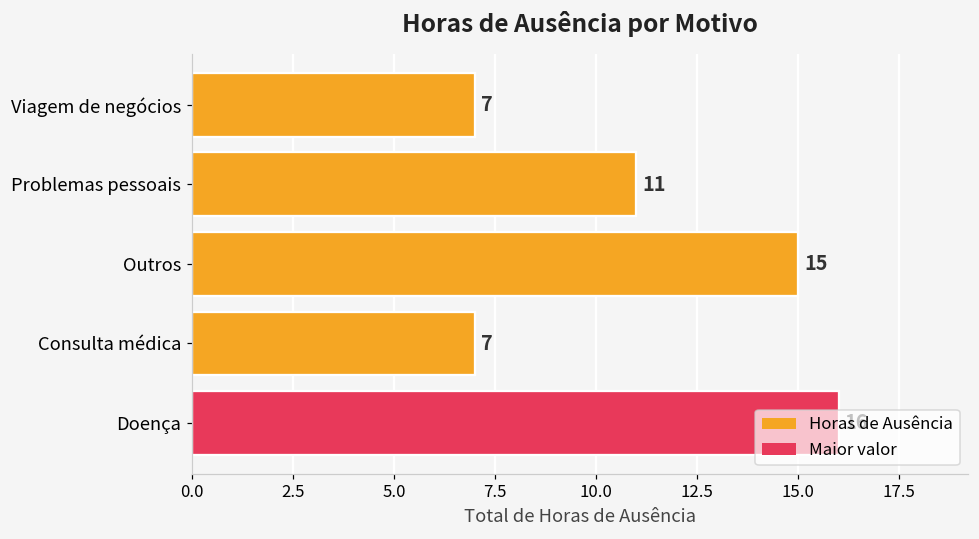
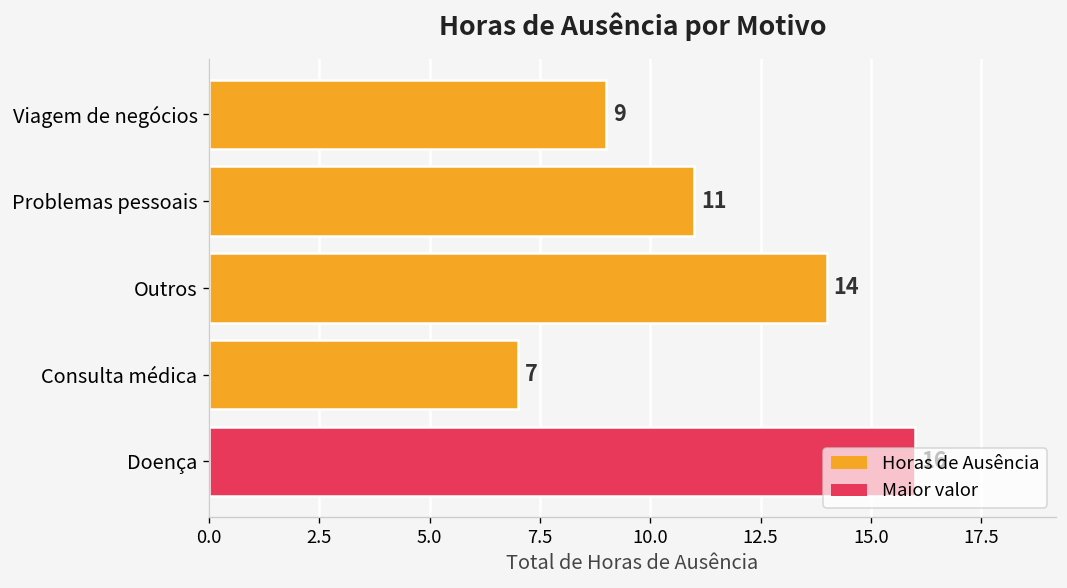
Viagem de negócios: 7 -> 9
Outros: 15 -> 14
